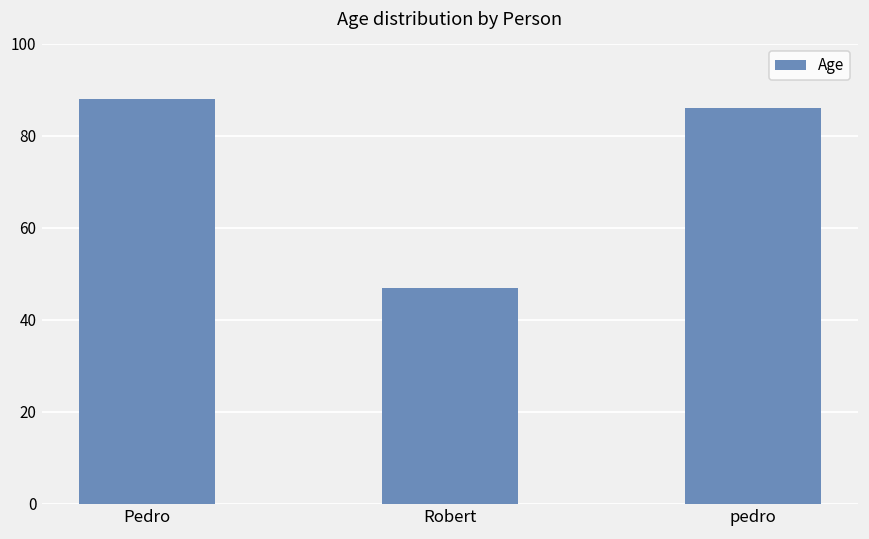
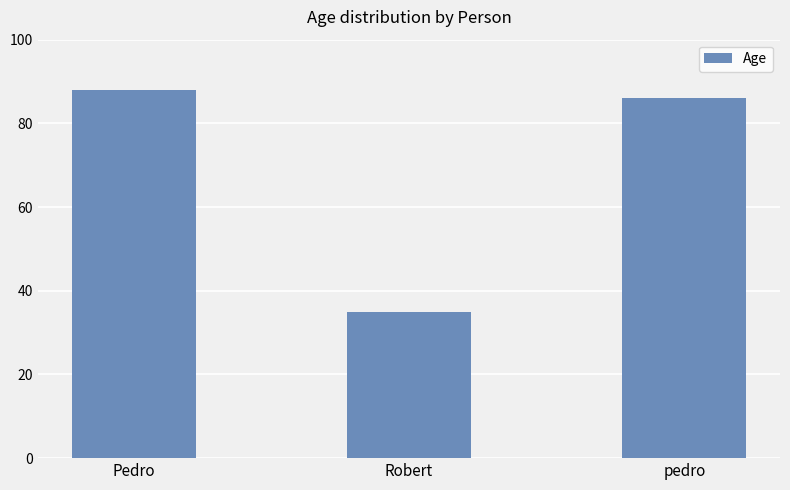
Robert: 47 -> 35
